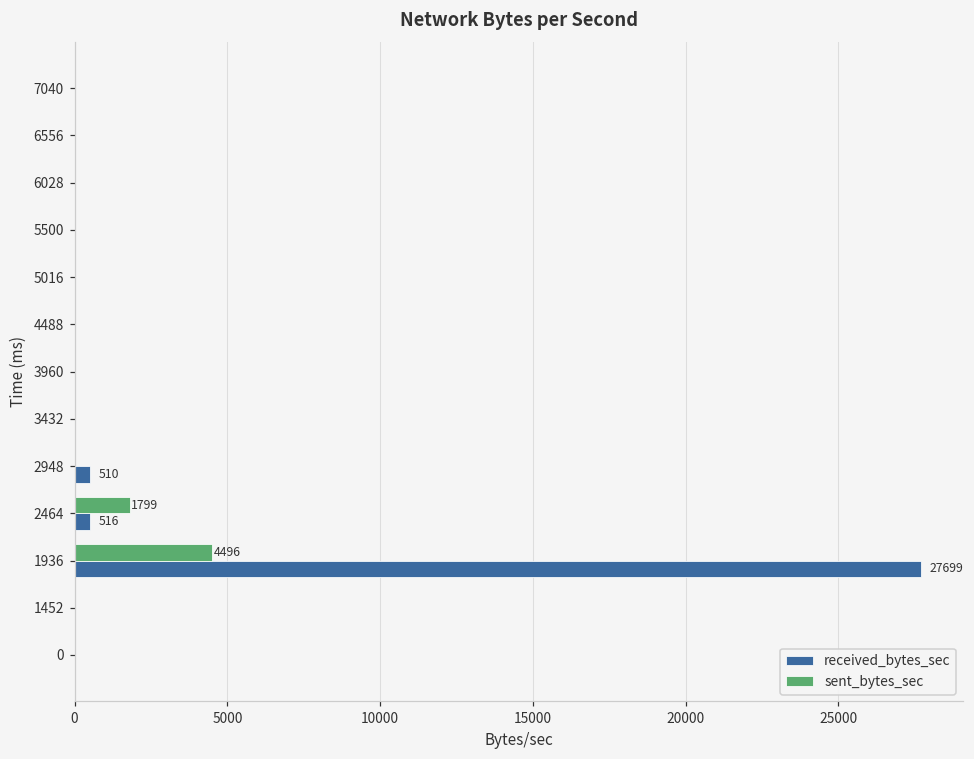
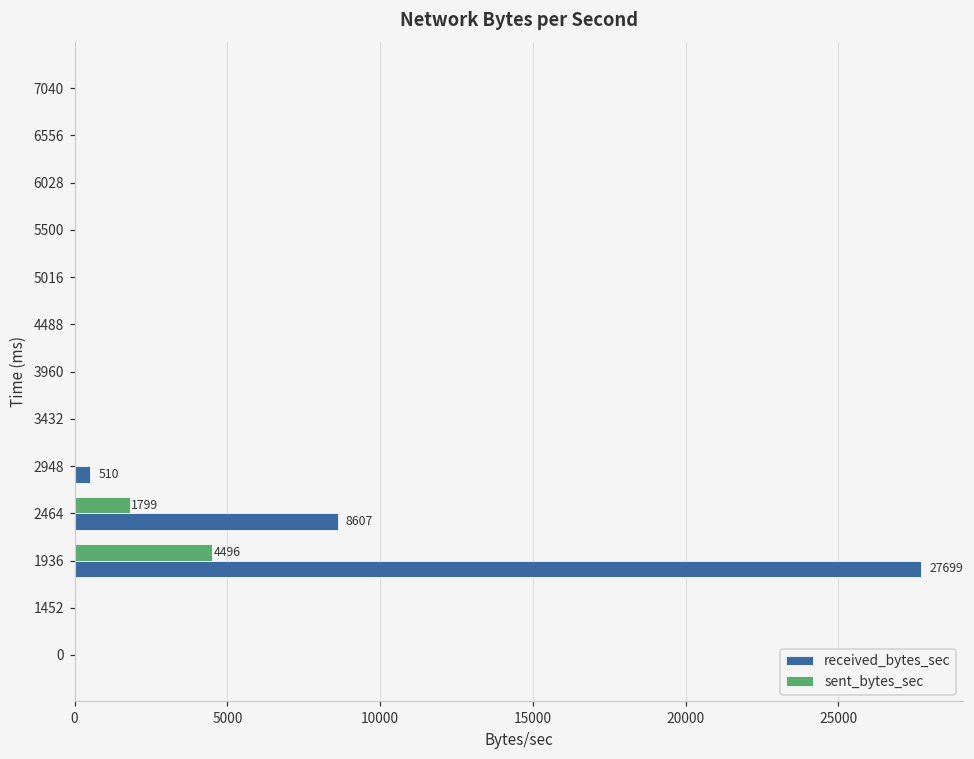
received_bytes_sec, 2464: 516 -> 8607
